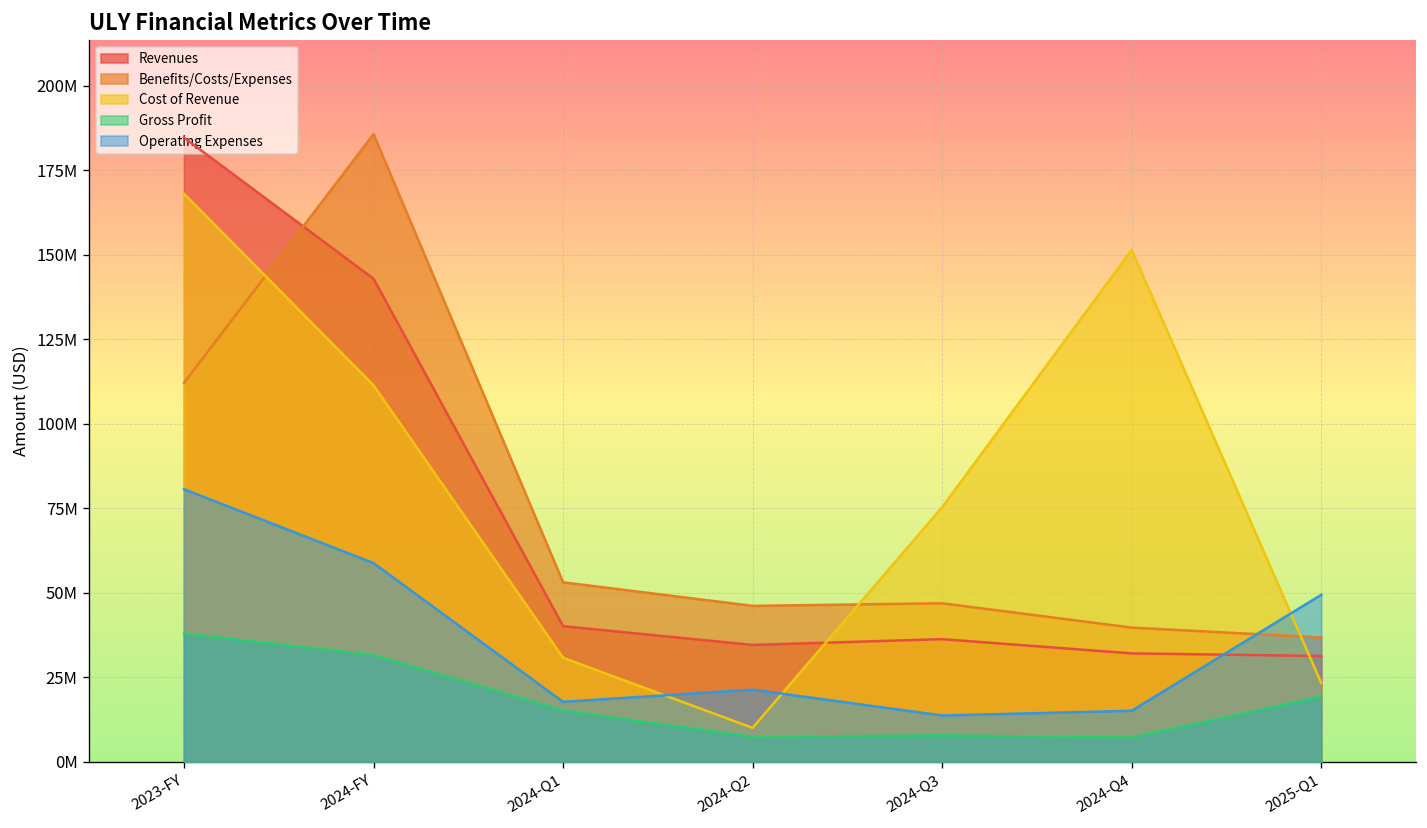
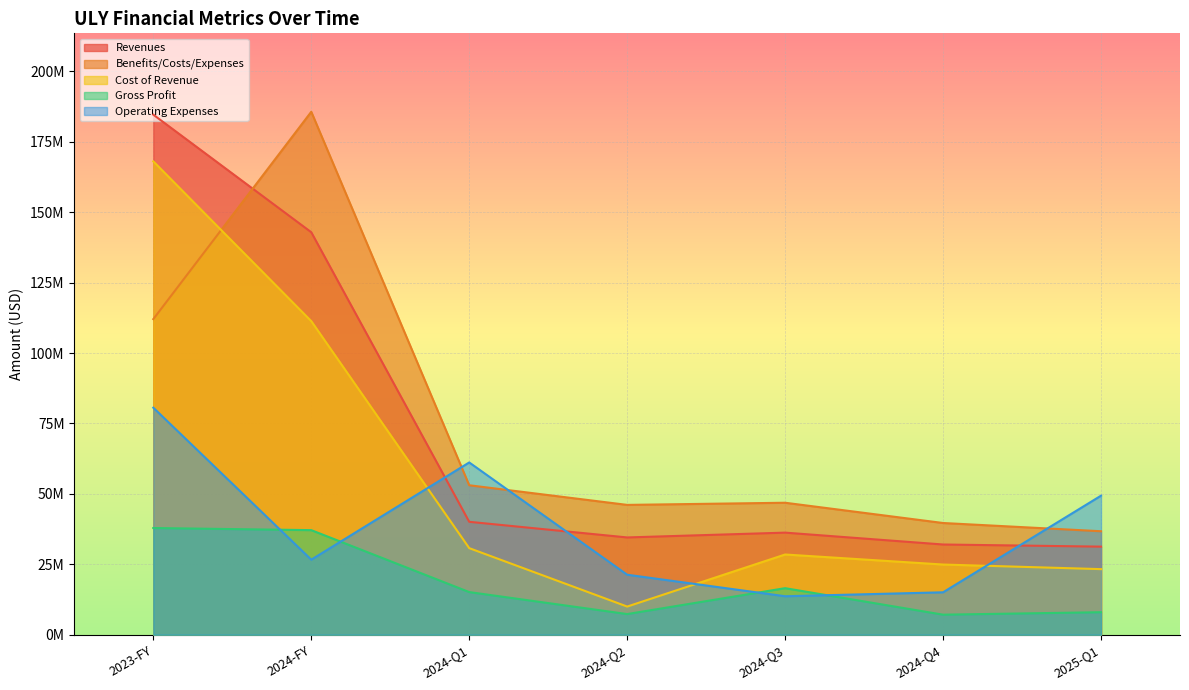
Gross Profit, 2024-FY: 32000000 -> 37000000
Operating Expenses, 2024-FY: 59000000 -> 27000000
Operating Expenses, 2024-Q1: 18000000 -> 61000000
Cost of Revenue, 2024-Q3: 75000000 -> 28000000
Gross Profit, 2024-Q3: 8000000 -> 17000000
Cost of Revenue, 2024-Q4: 151000000 -> 25000000
Gross Profit, 2025-Q1: 19000000 -> 8000000
